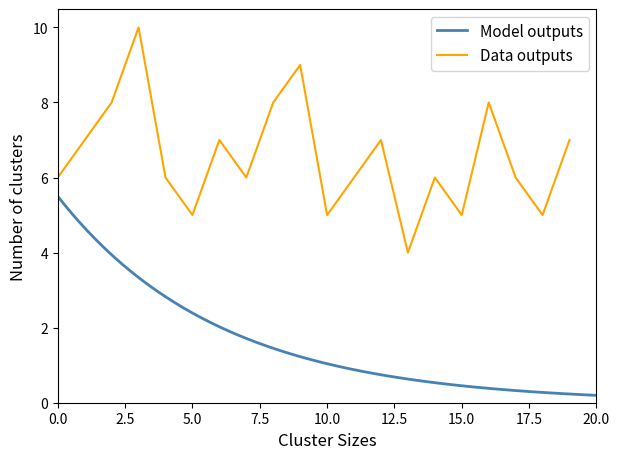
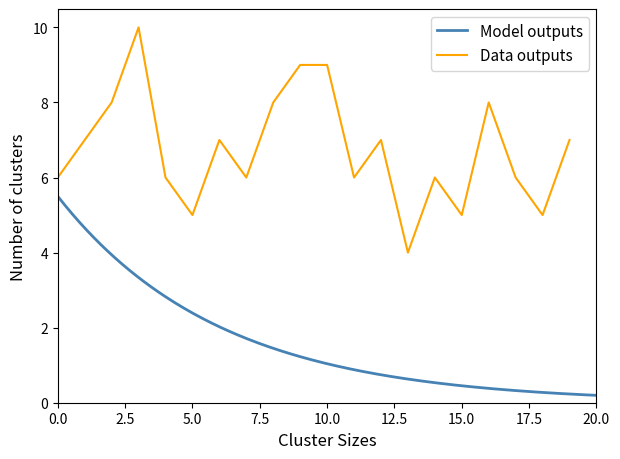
Data outputs, 10.0: 5 -> 9
